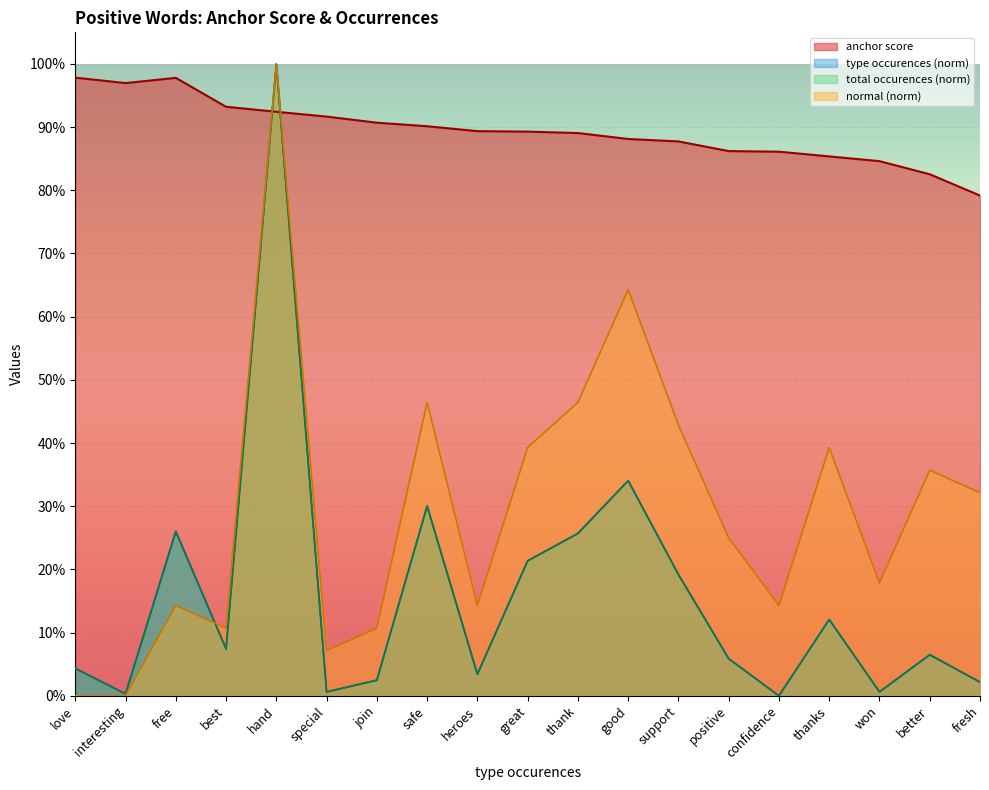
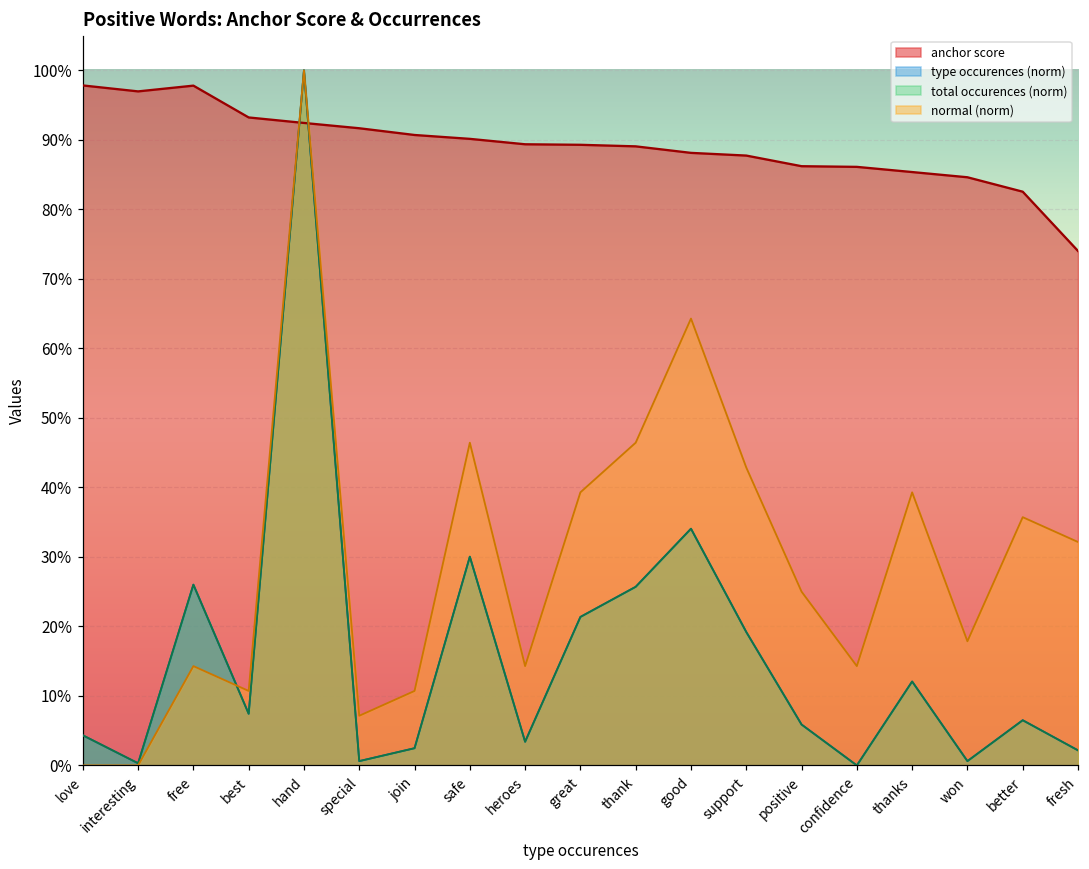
anchor score, fresh: 79% -> 74%
